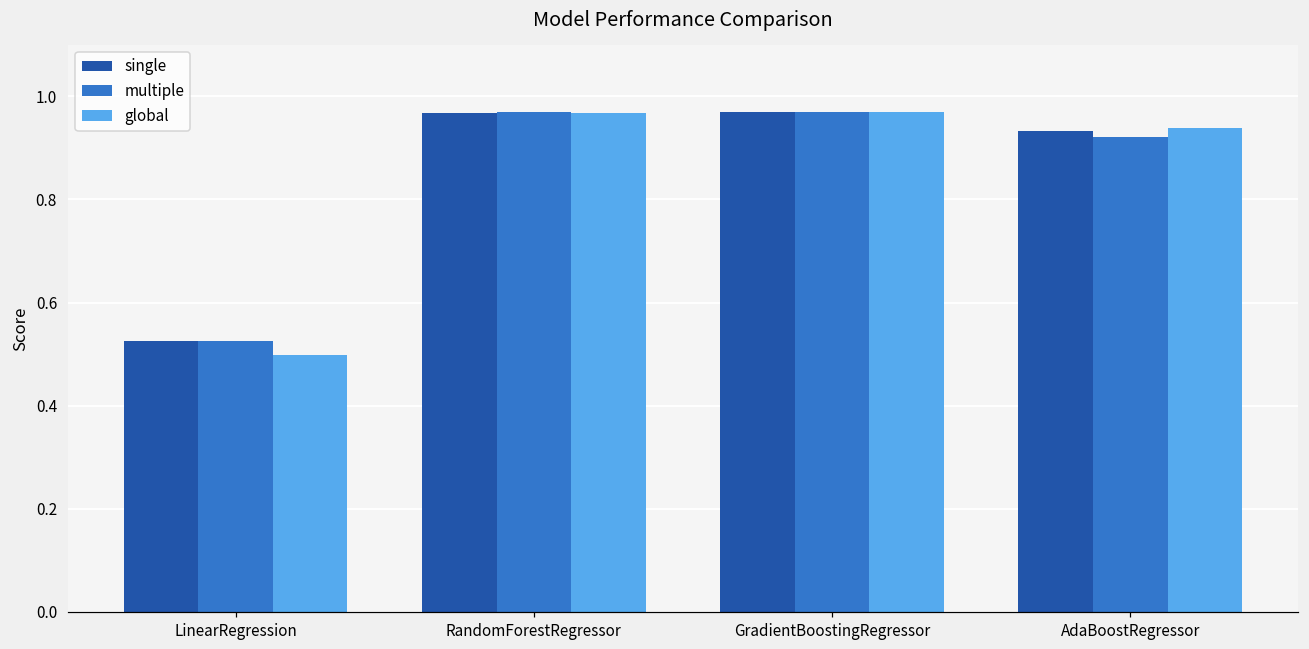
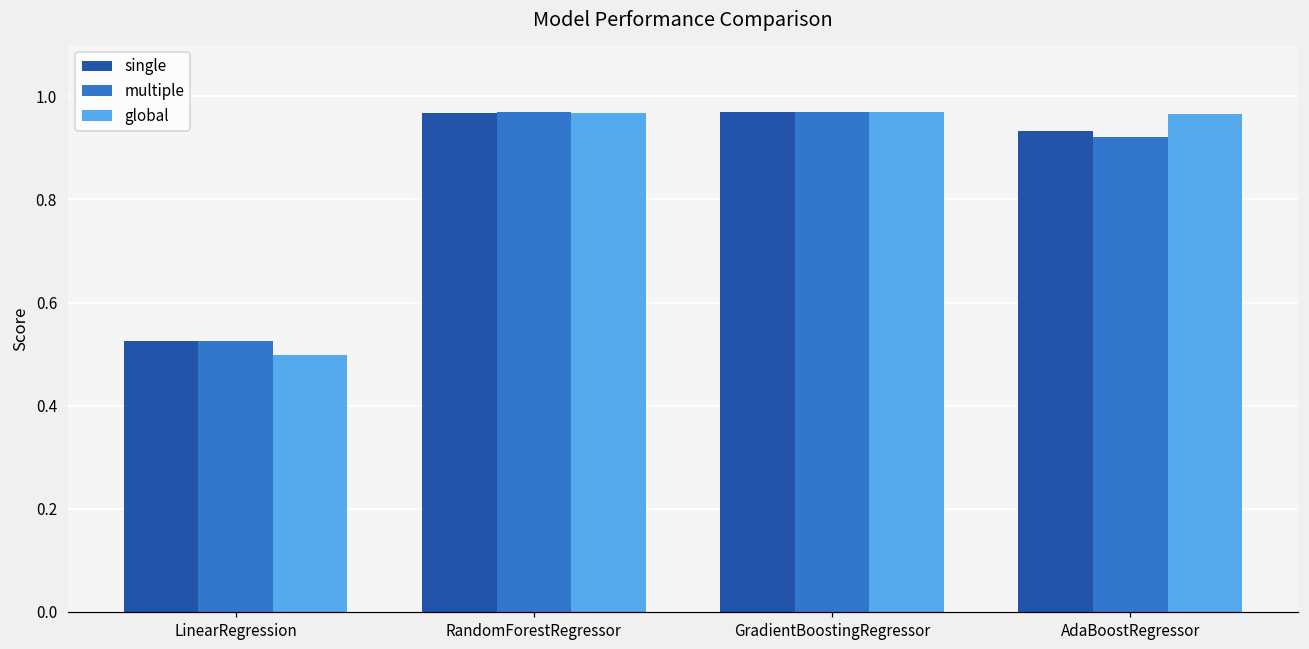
global, AdaBoostRegressor: 0.94 -> 0.97
